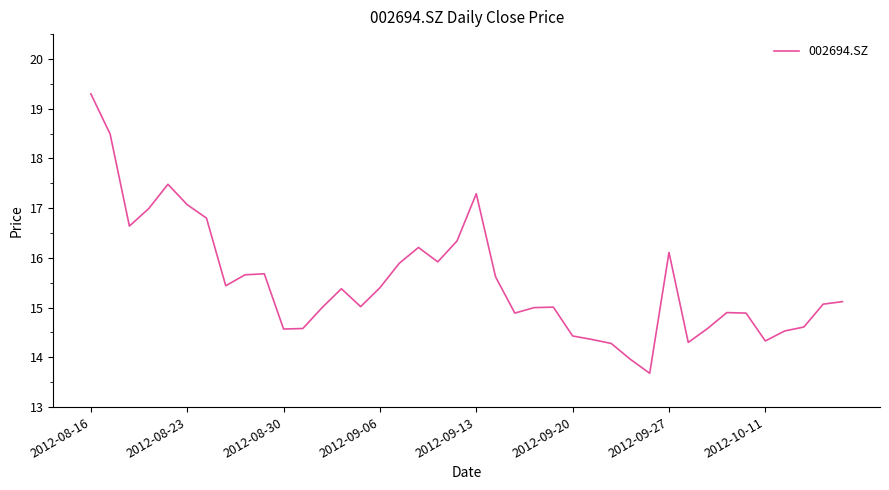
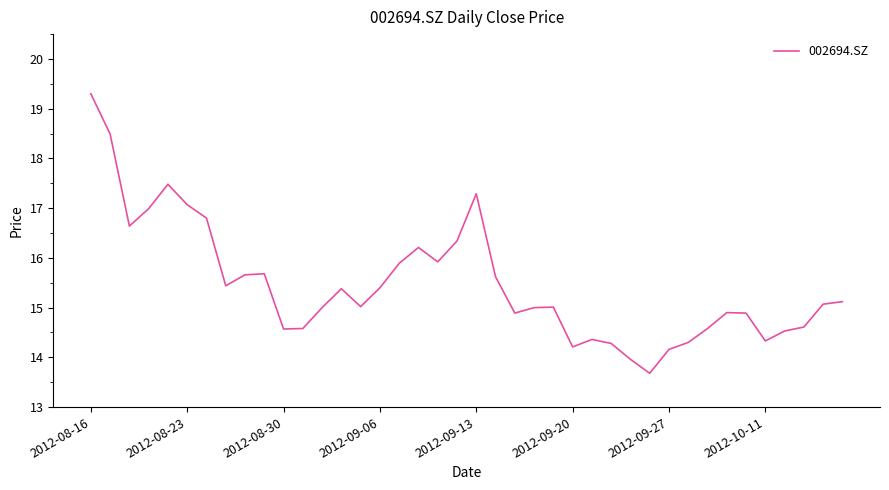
2012-09-20: 14.4 -> 14.2
2012-09-27: 16.1 -> 14.2
